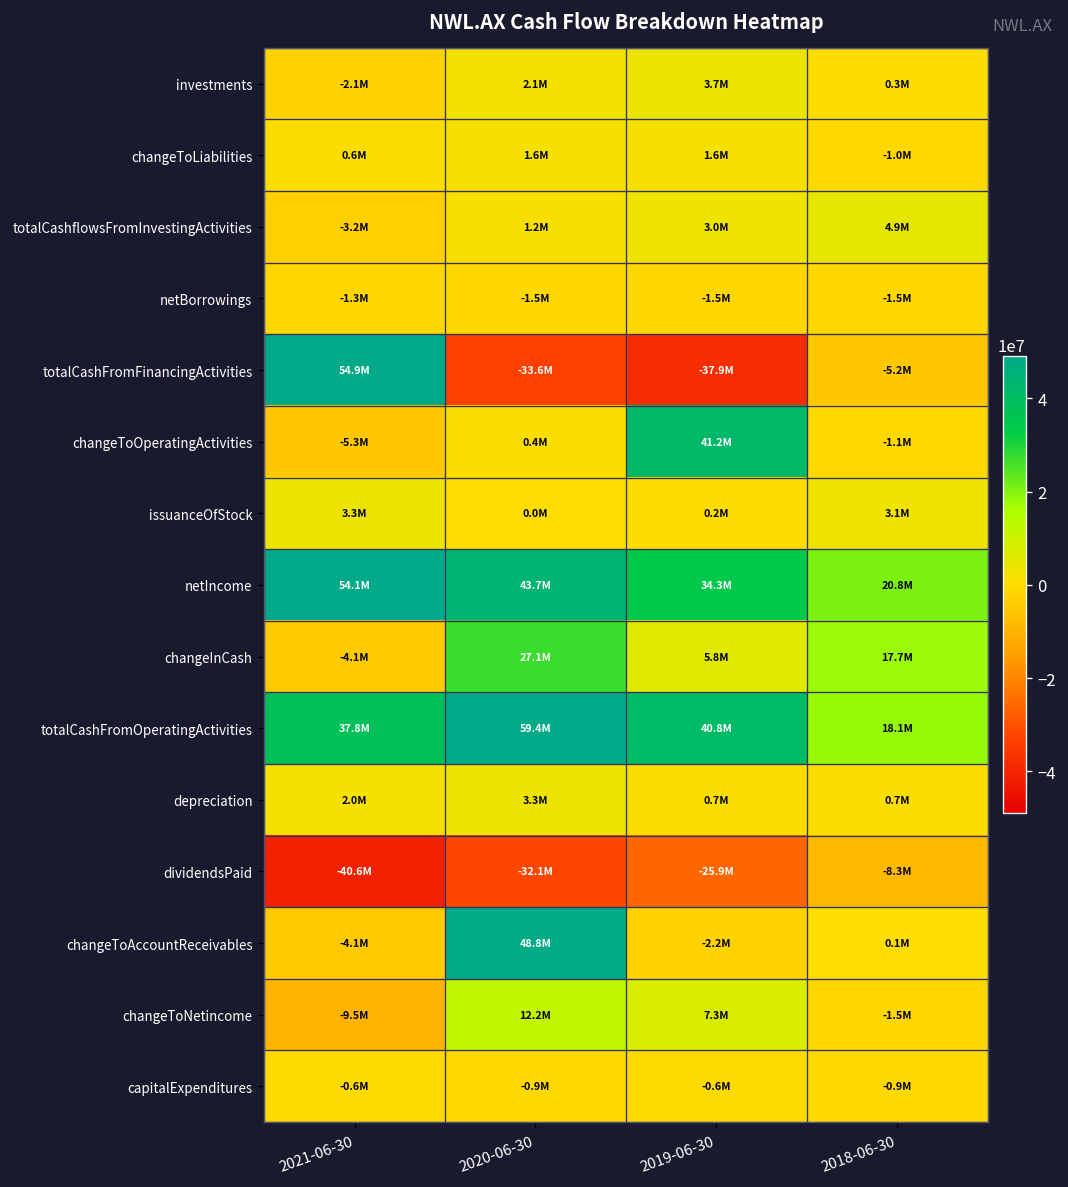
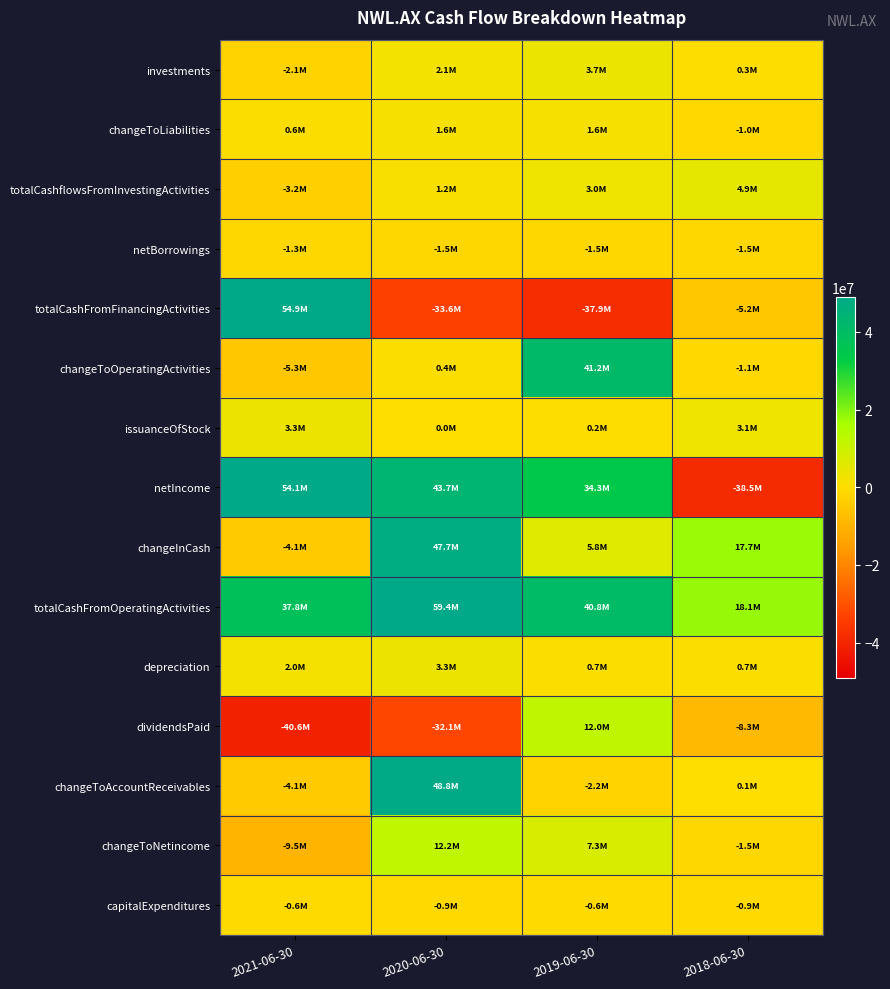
netIncome, 2018-06-30: 20.8M -> -38.5M
changeInCash, 2020-06-30: 27.1M -> 47.7M
dividendsPaid, 2019-06-30: -25.9M -> 12.0M
